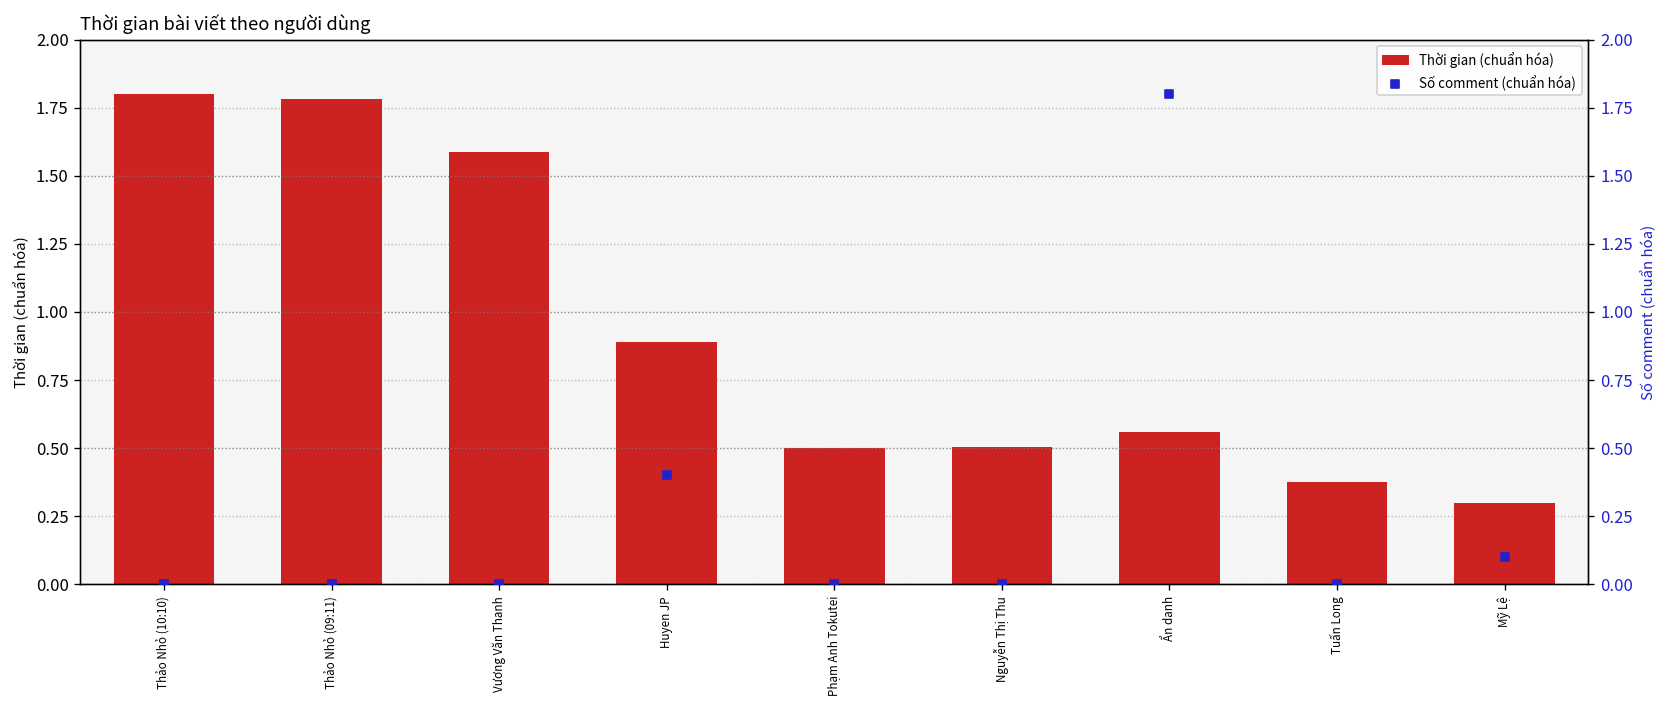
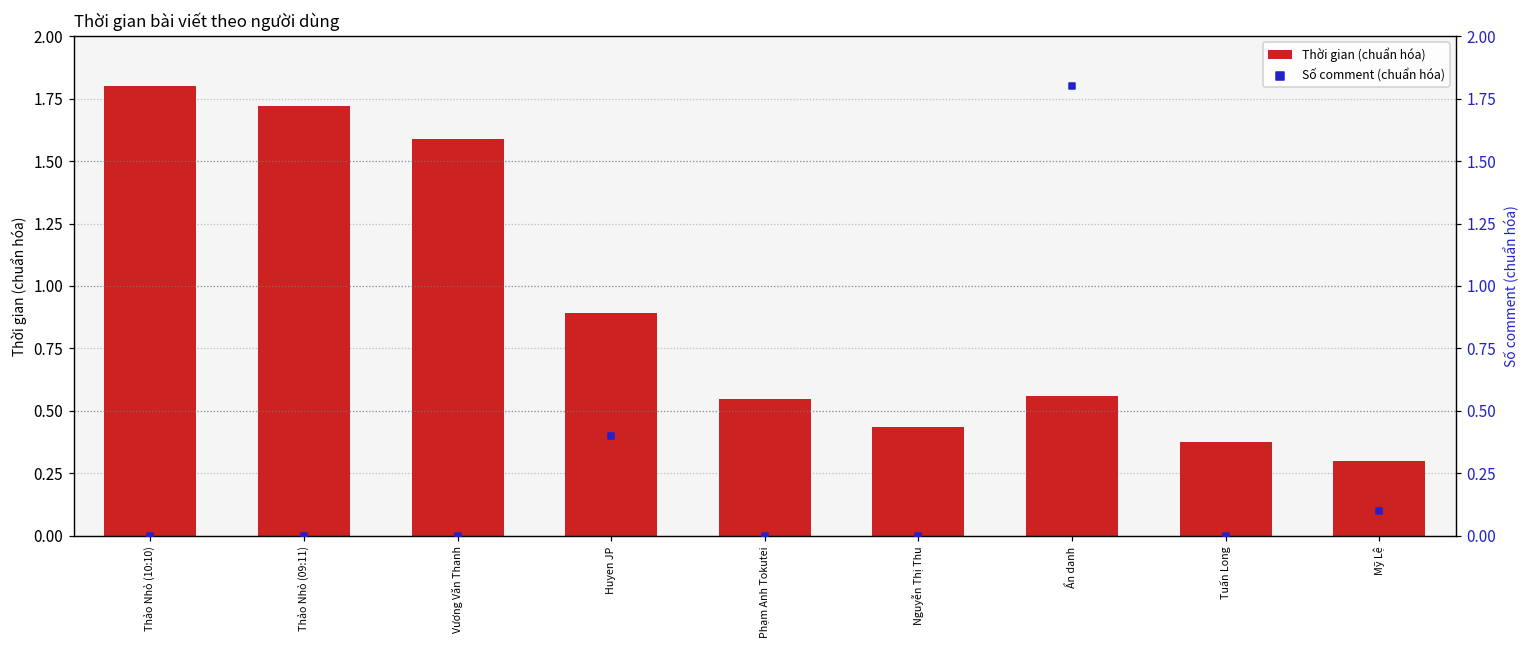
Thời gian (chuẩn hóa), Thảo Nhỏ (09:11): 1.78 -> 1.72
Thời gian (chuẩn hóa), Phạm Anh Tokutei: 0.50 -> 0.55
Thời gian (chuẩn hóa), Nguyễn Thị Thu: 0.50 -> 0.44
